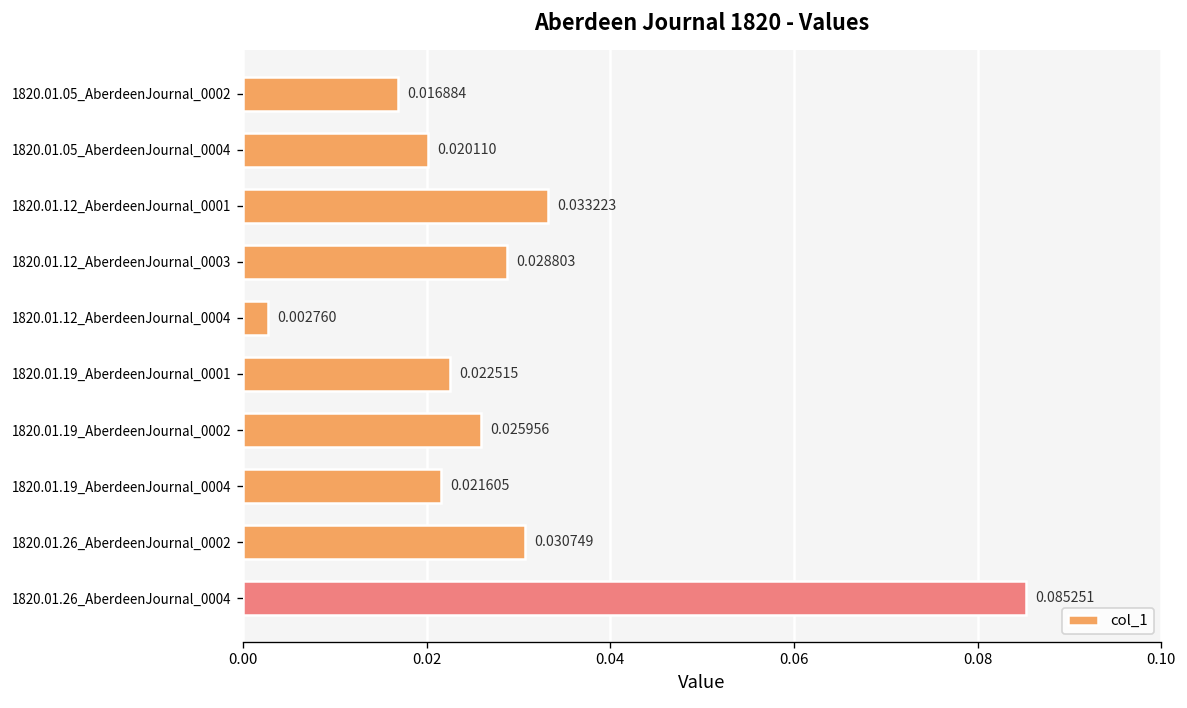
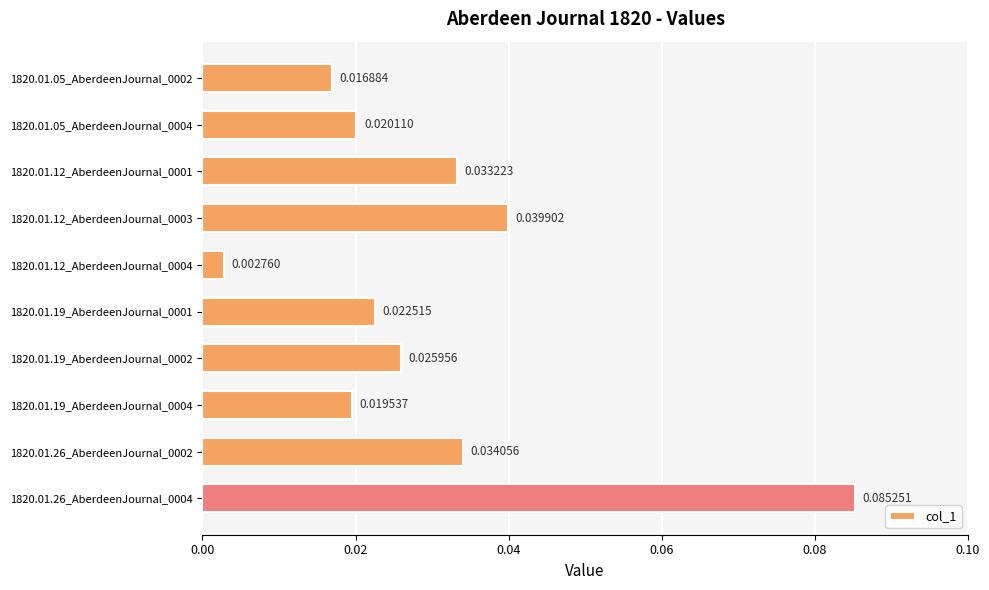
1820.01.12_AberdeenJournal_0003: 0.028803 -> 0.039902
1820.01.19_AberdeenJournal_0004: 0.021605 -> 0.019537
1820.01.26_AberdeenJournal_0002: 0.030749 -> 0.034056
